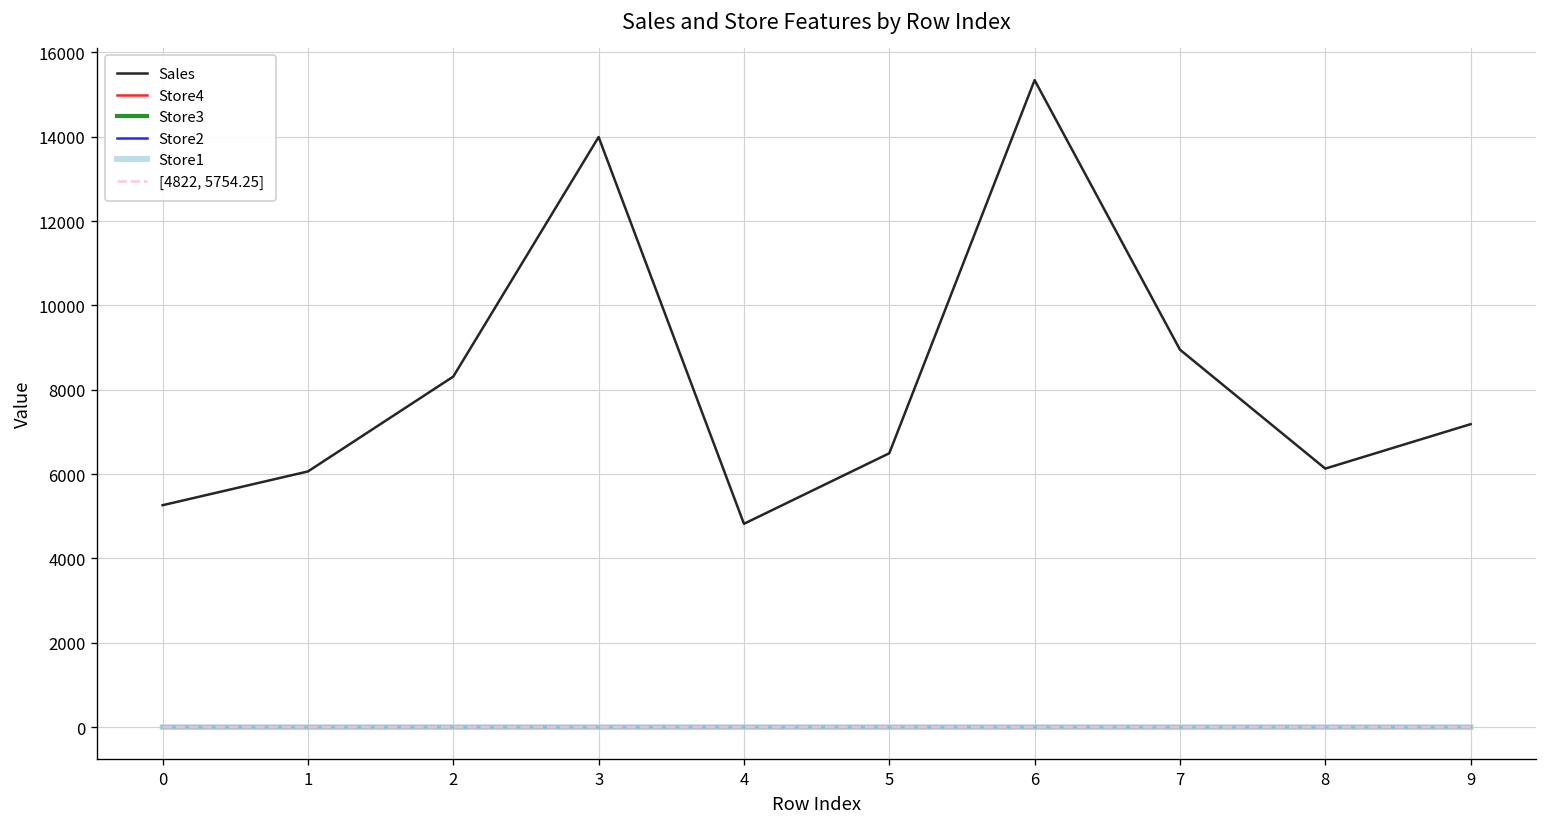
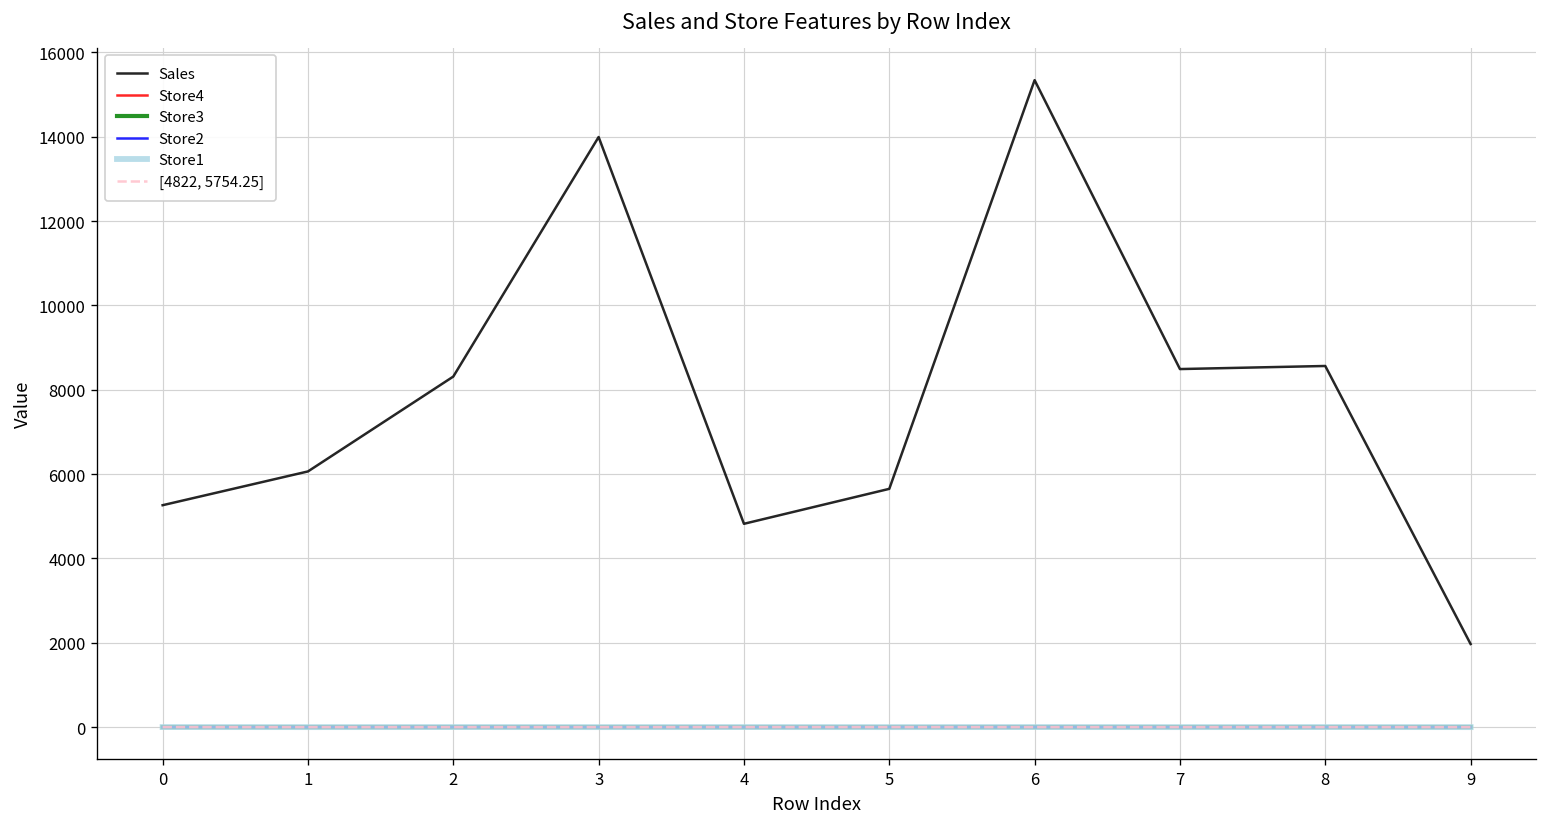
Sales, 5: 6500 -> 5700
Sales, 7: 9000 -> 8500
Sales, 8: 6100 -> 8600
Sales, 9: 7200 -> 2000
